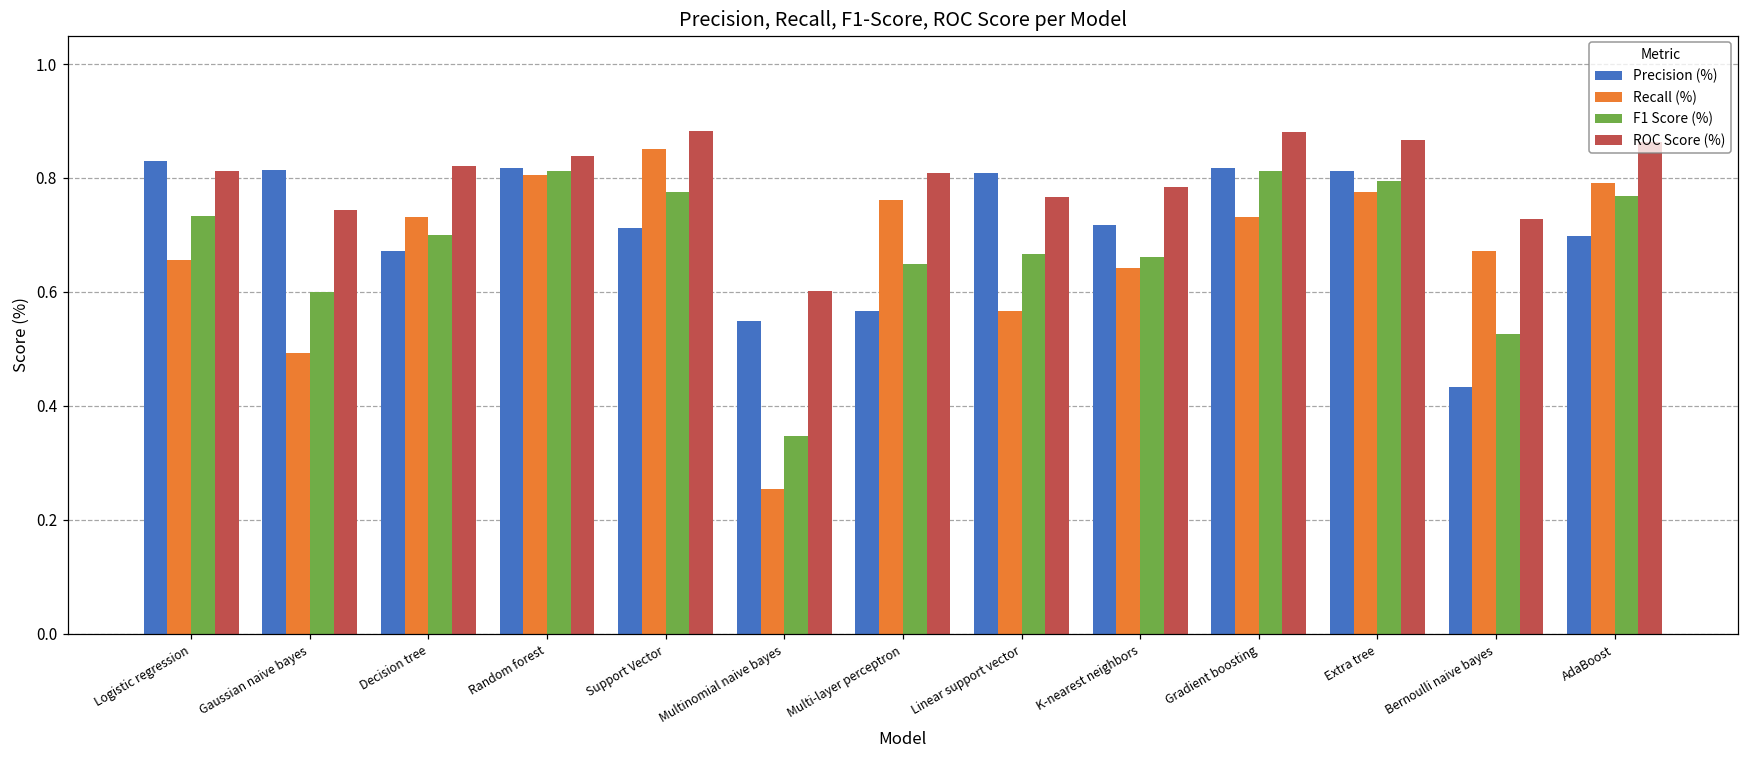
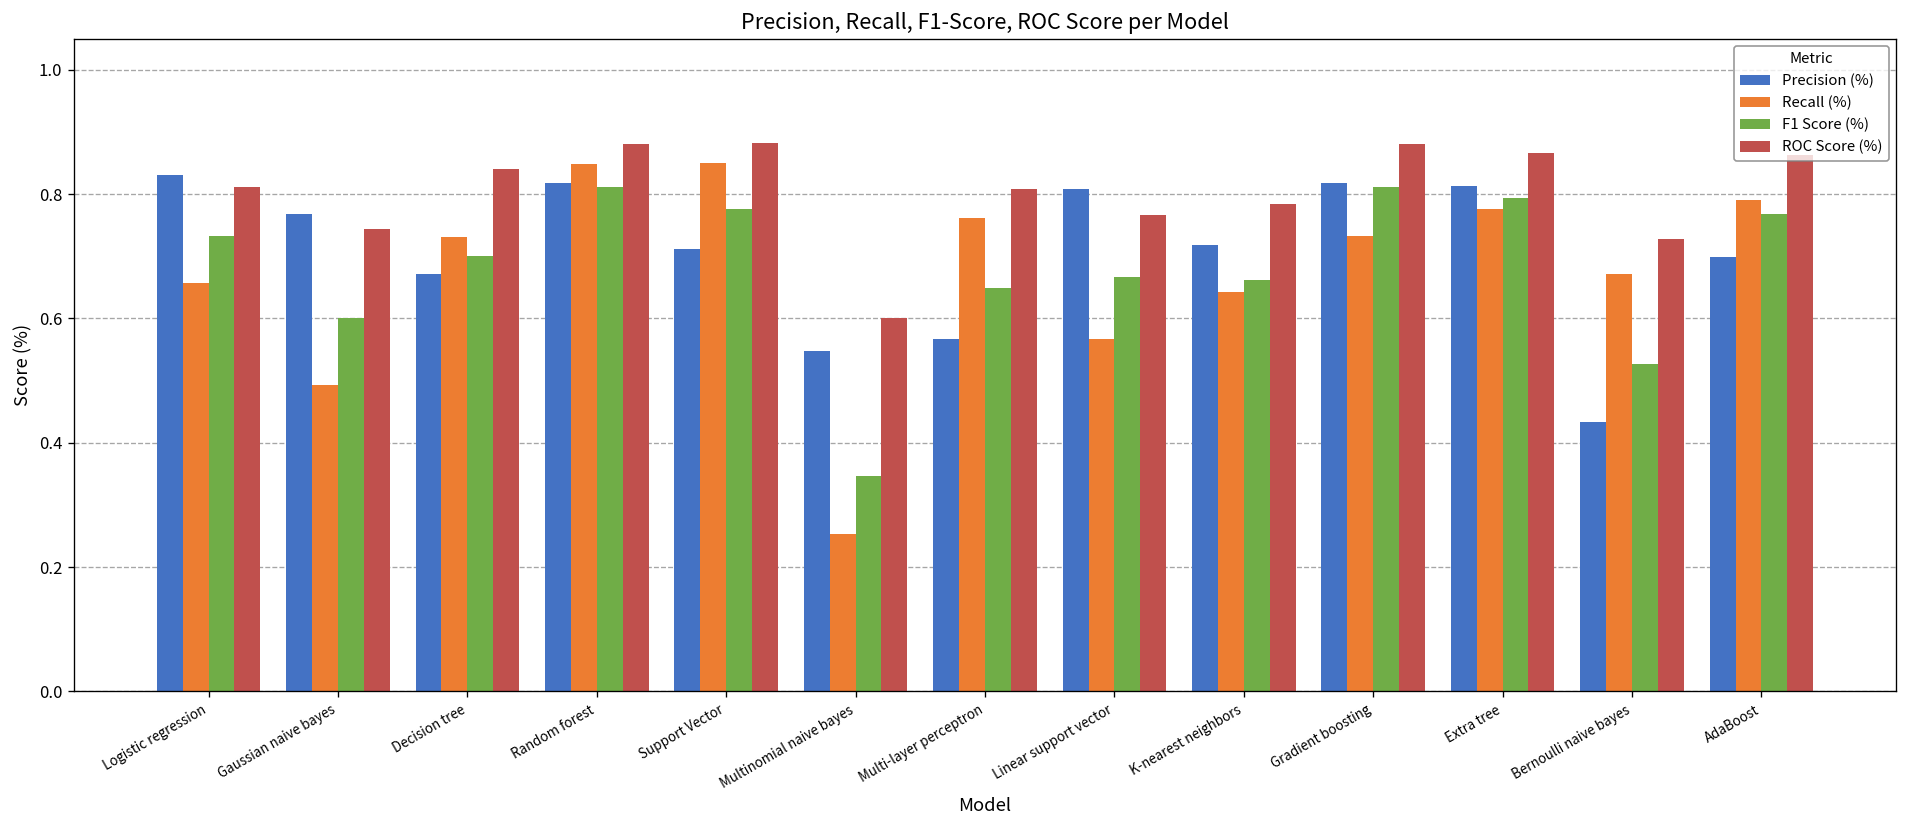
Precision (%), Gaussian naive bayes: 0.81 -> 0.77
ROC Score (%), Decision tree: 0.82 -> 0.84
Recall (%), Random forest: 0.81 -> 0.85
ROC Score (%), Random forest: 0.84 -> 0.88
